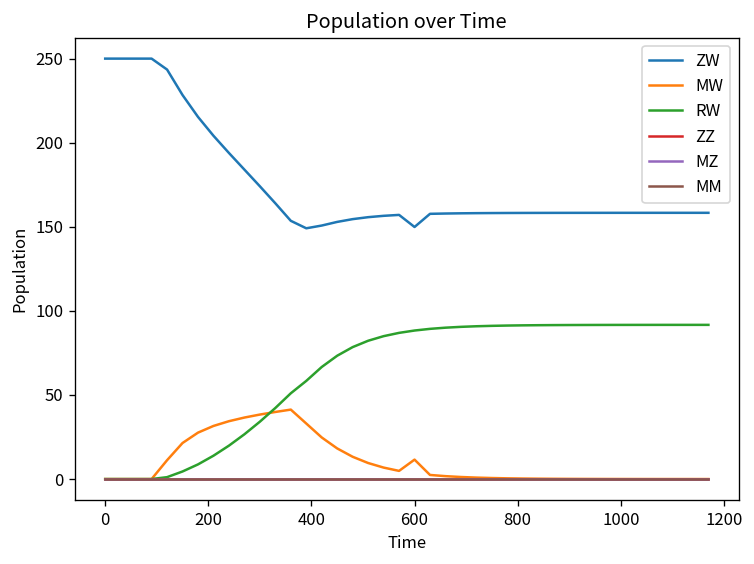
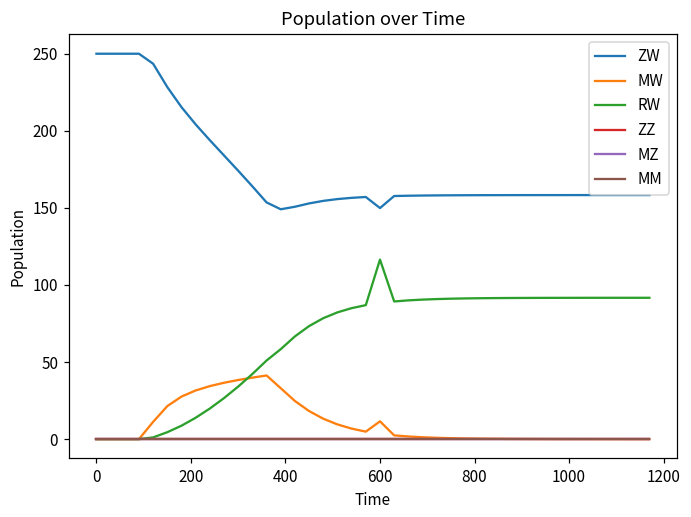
RW, 600: 88 -> 116
